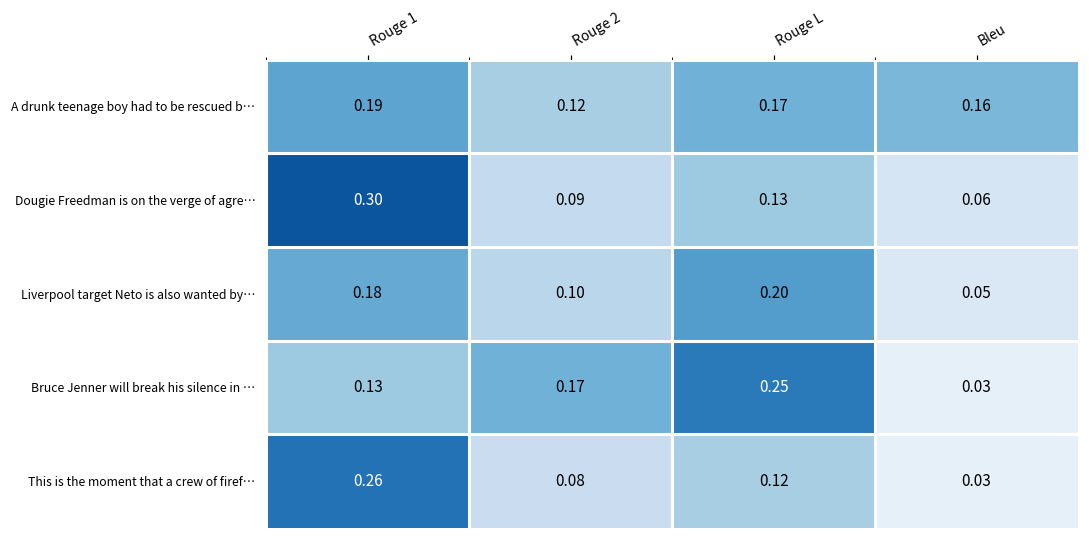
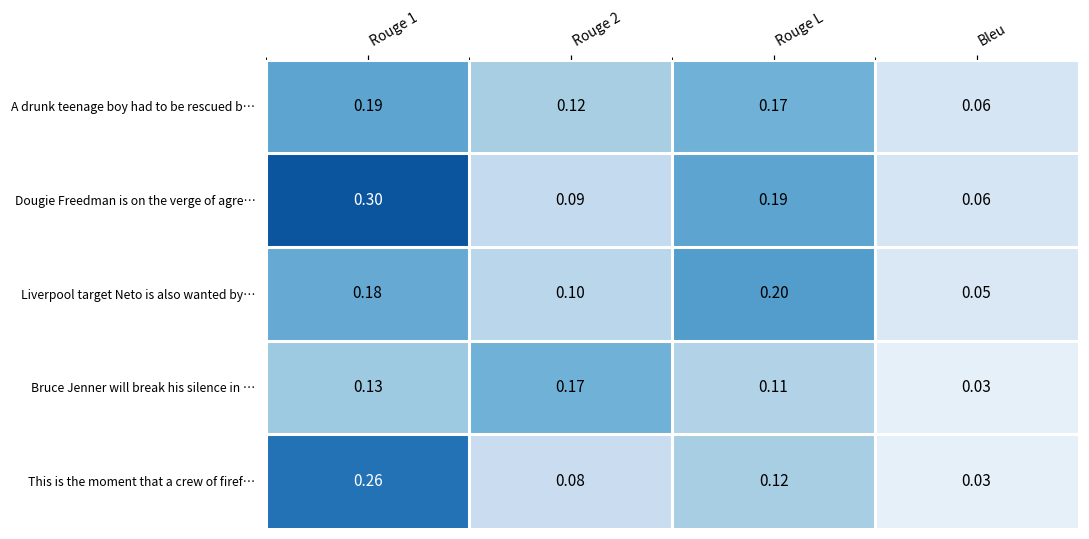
A drunk teenage boy had to be rescued b…, Bleu: 0.16 -> 0.06
Dougie Freedman is on the verge of agre…, Rouge L: 0.13 -> 0.19
Bruce Jenner will break his silence in …, Rouge L: 0.25 -> 0.11
